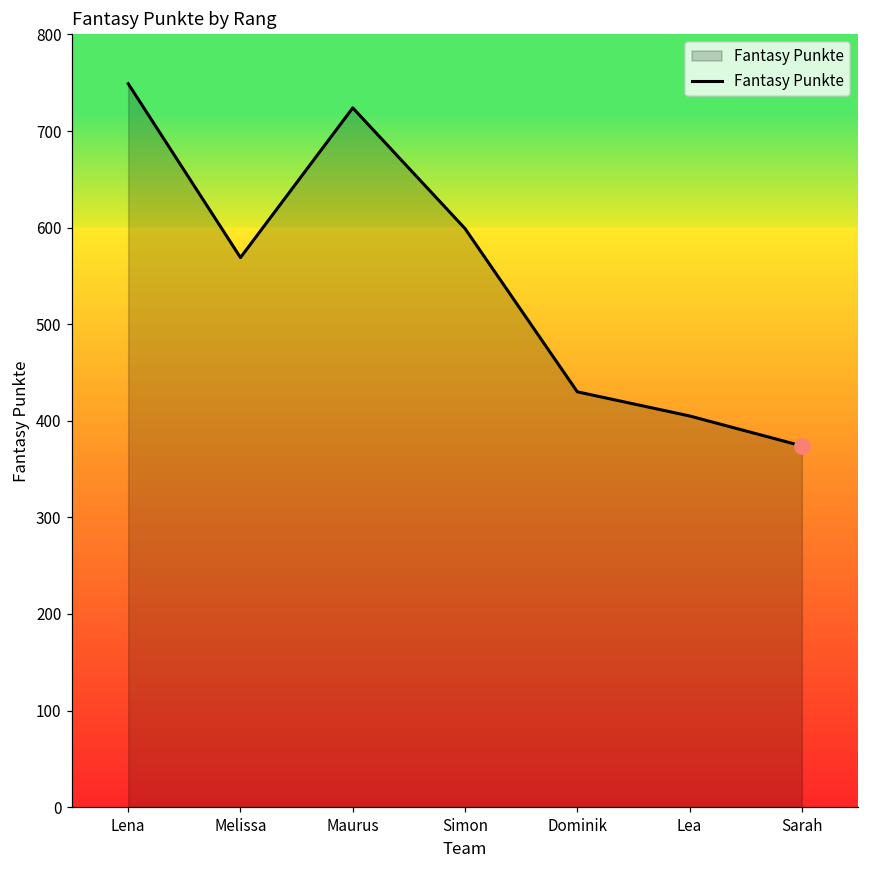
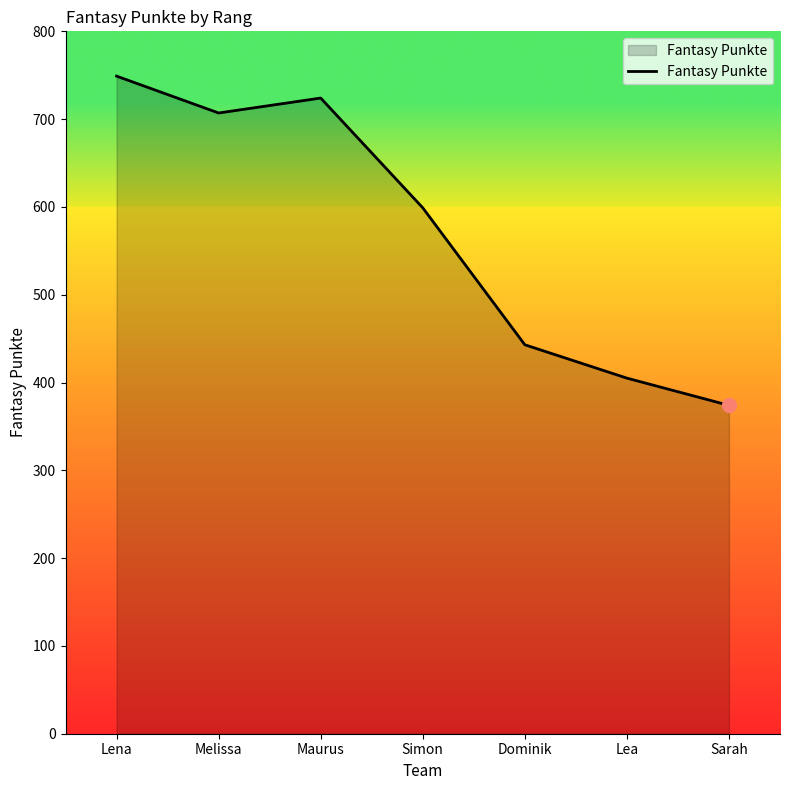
Fantasy Punkte, Melissa: 570 -> 710
Fantasy Punkte, Dominik: 430 -> 440
